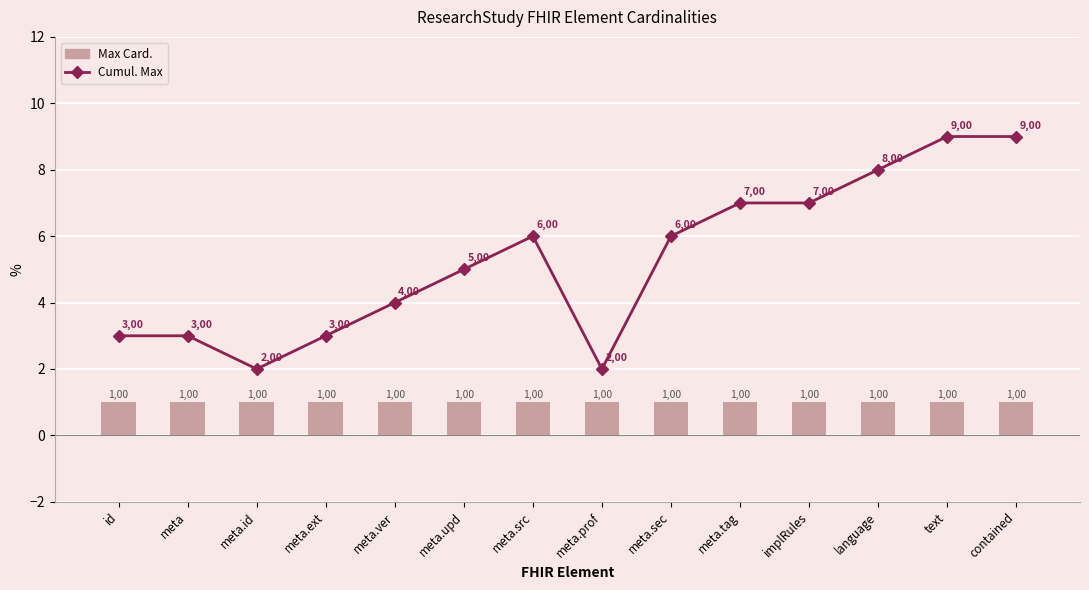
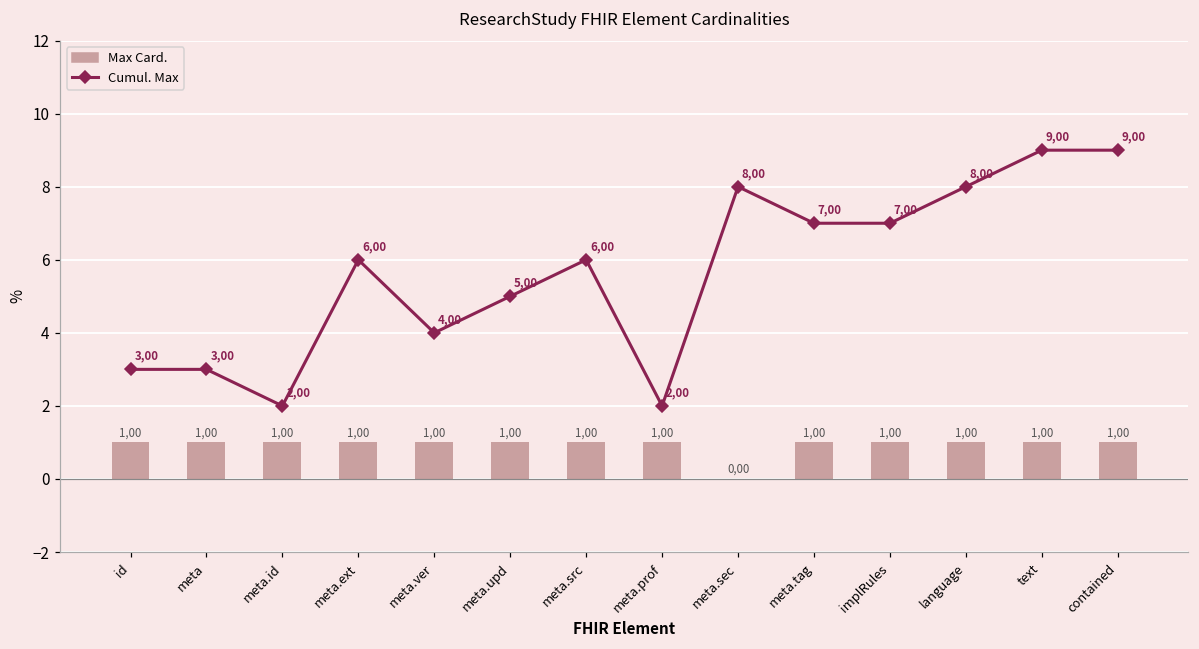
Cumul. Max, meta.ext: 3,00 -> 6,00
Cumul. Max, meta.sec: 6,00 -> 8,00
Max Card., meta.sec: 1,00 -> 0,00
